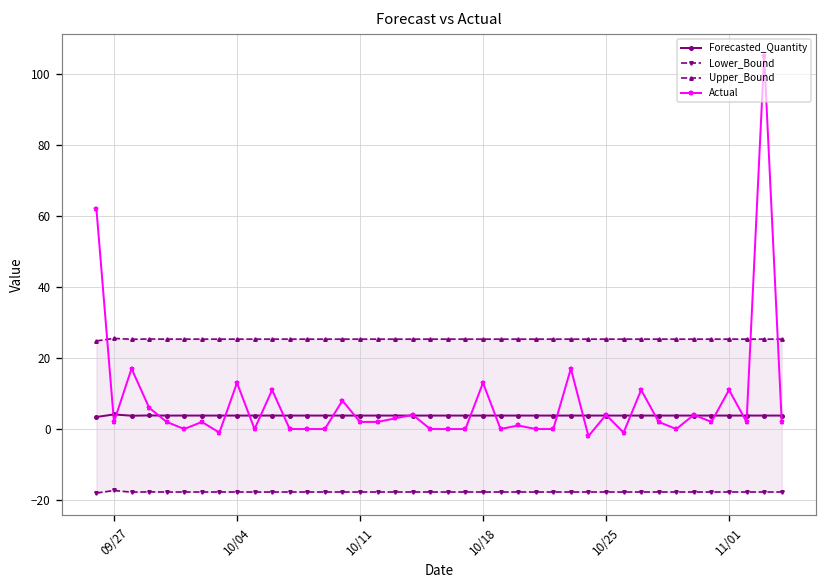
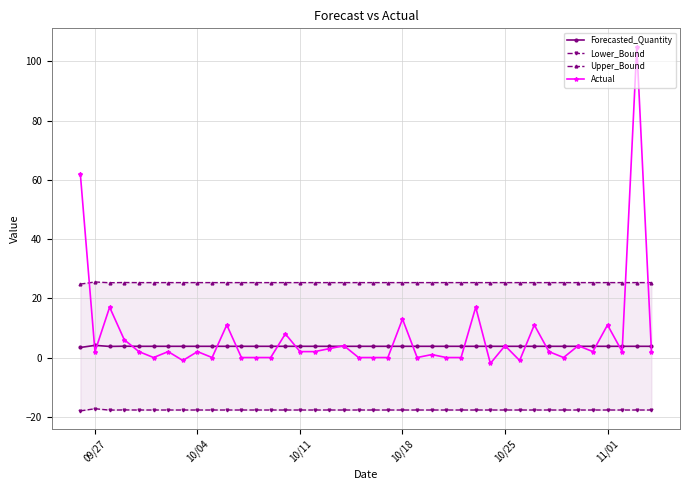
Actual, 10/04: 13 -> 2
